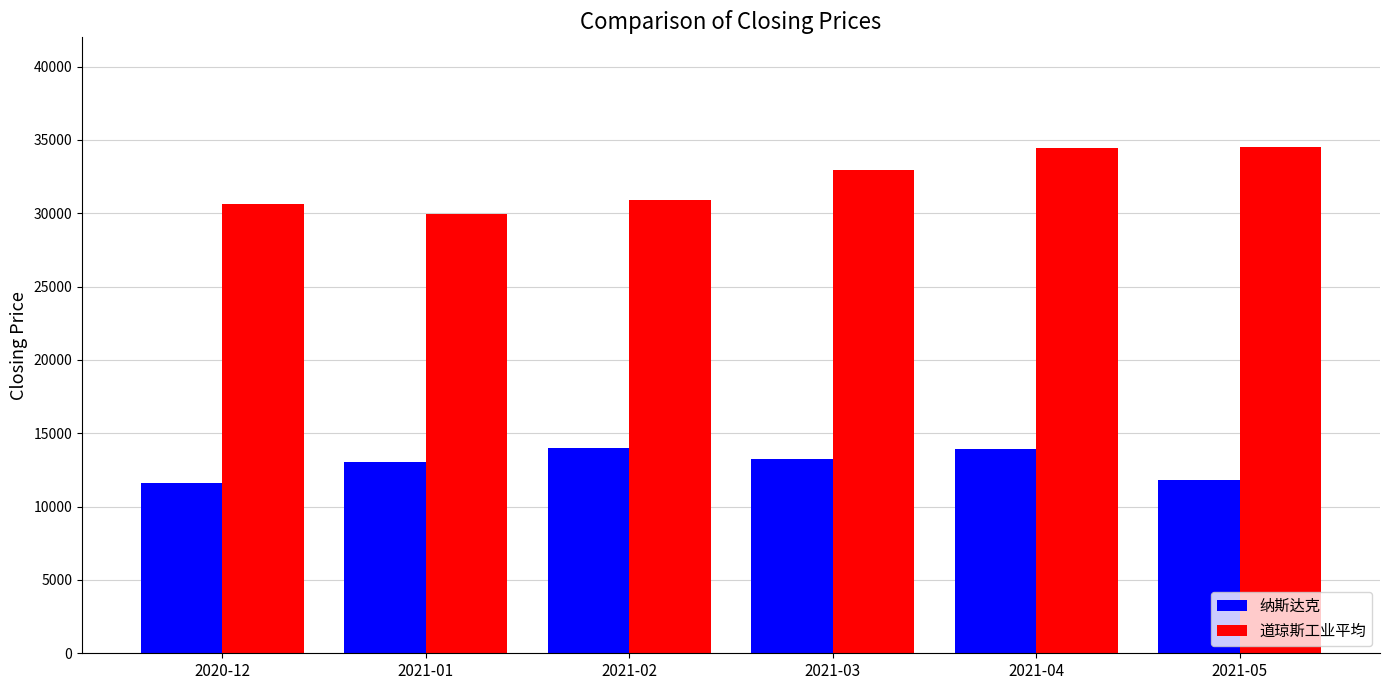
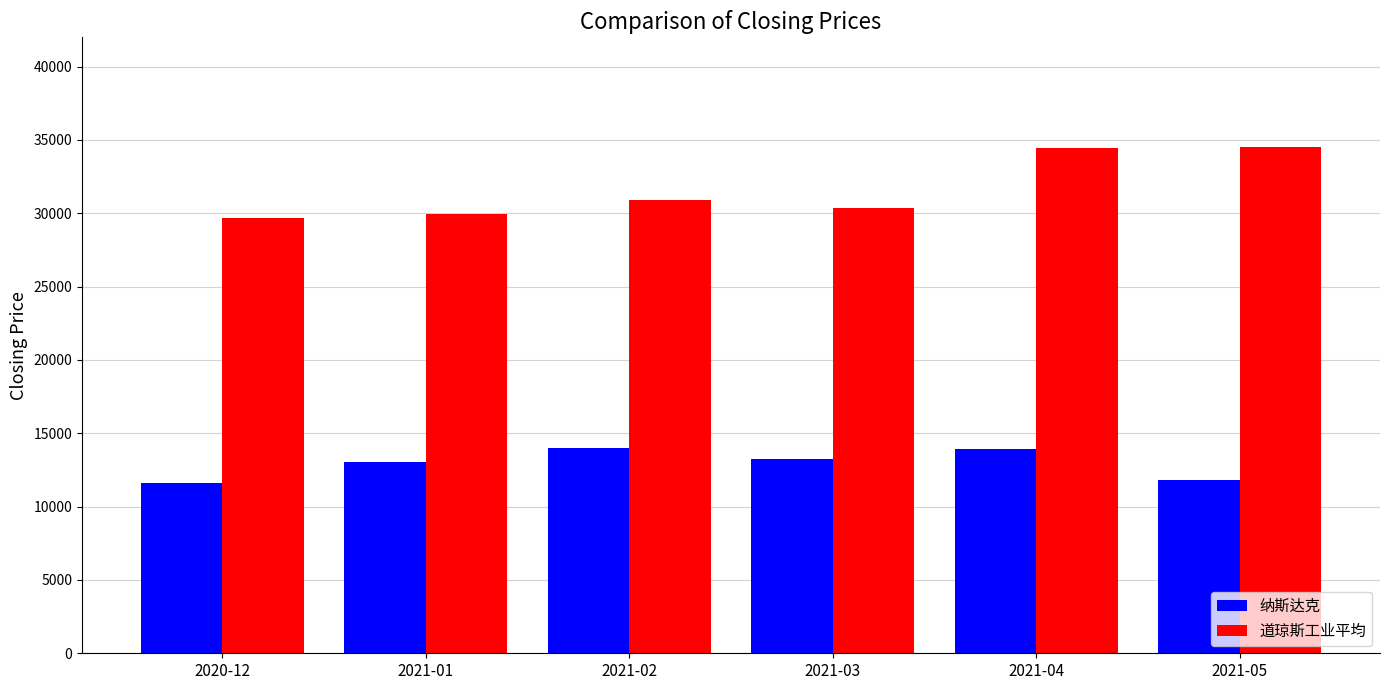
道琼斯工业平均, 2020-12: 30600 -> 29700
道琼斯工业平均, 2021-03: 33000 -> 30300
